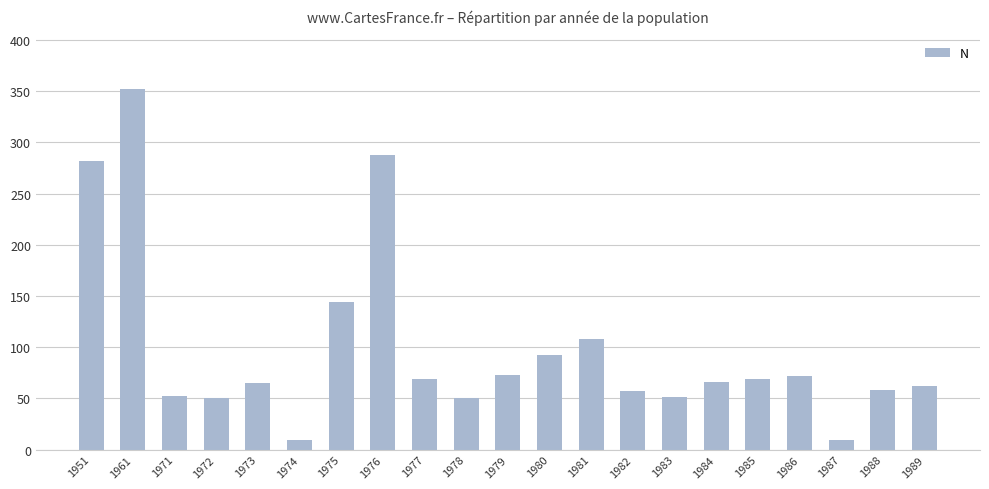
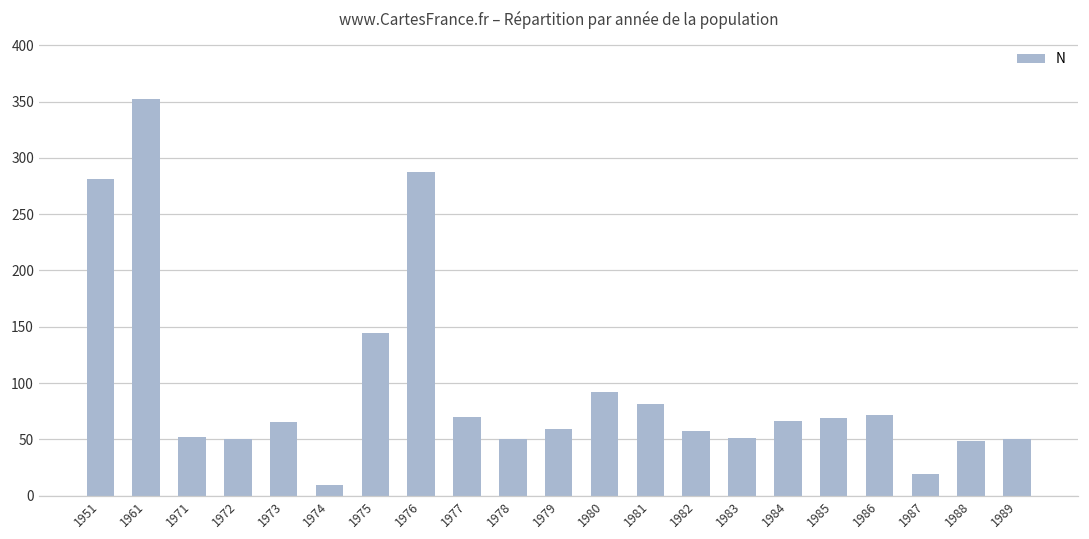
1979: 73 -> 60
1981: 108 -> 82
1987: 9 -> 19
1988: 58 -> 48
1989: 62 -> 51
